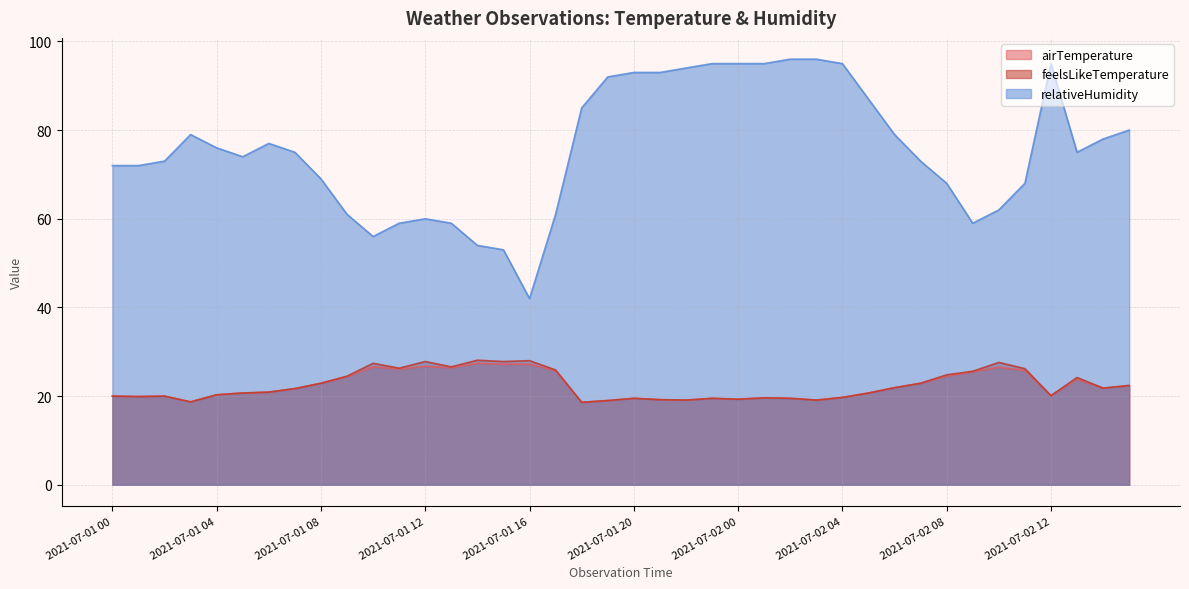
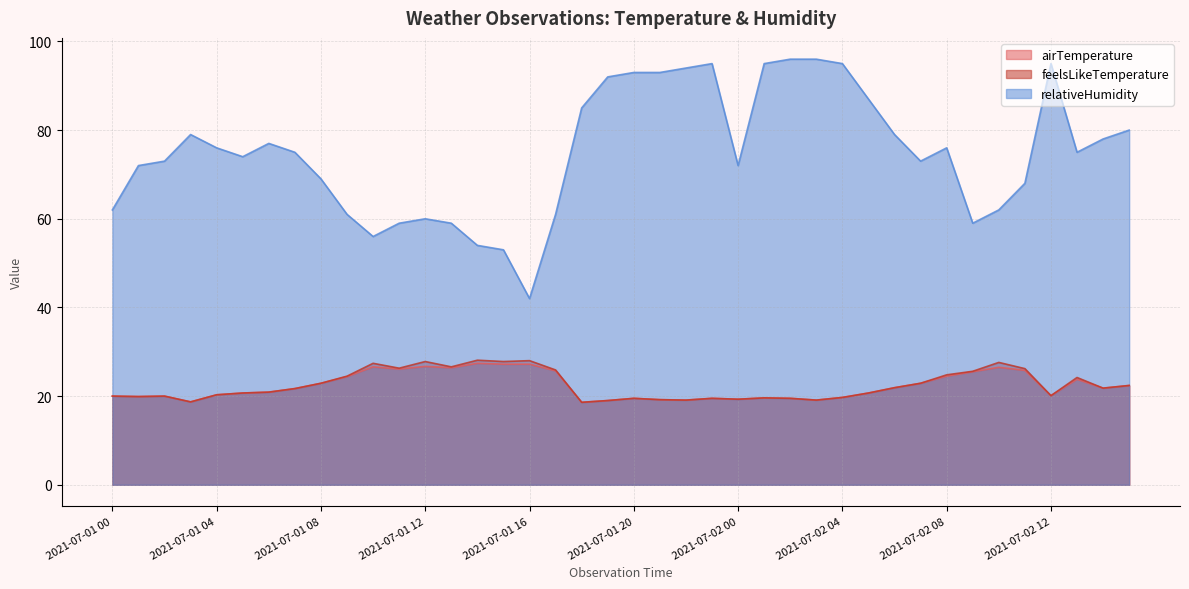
relativeHumidity, 2021-07-01 00: 72 -> 62
relativeHumidity, 2021-07-02 00: 95 -> 72
relativeHumidity, 2021-07-02 08: 68 -> 76
